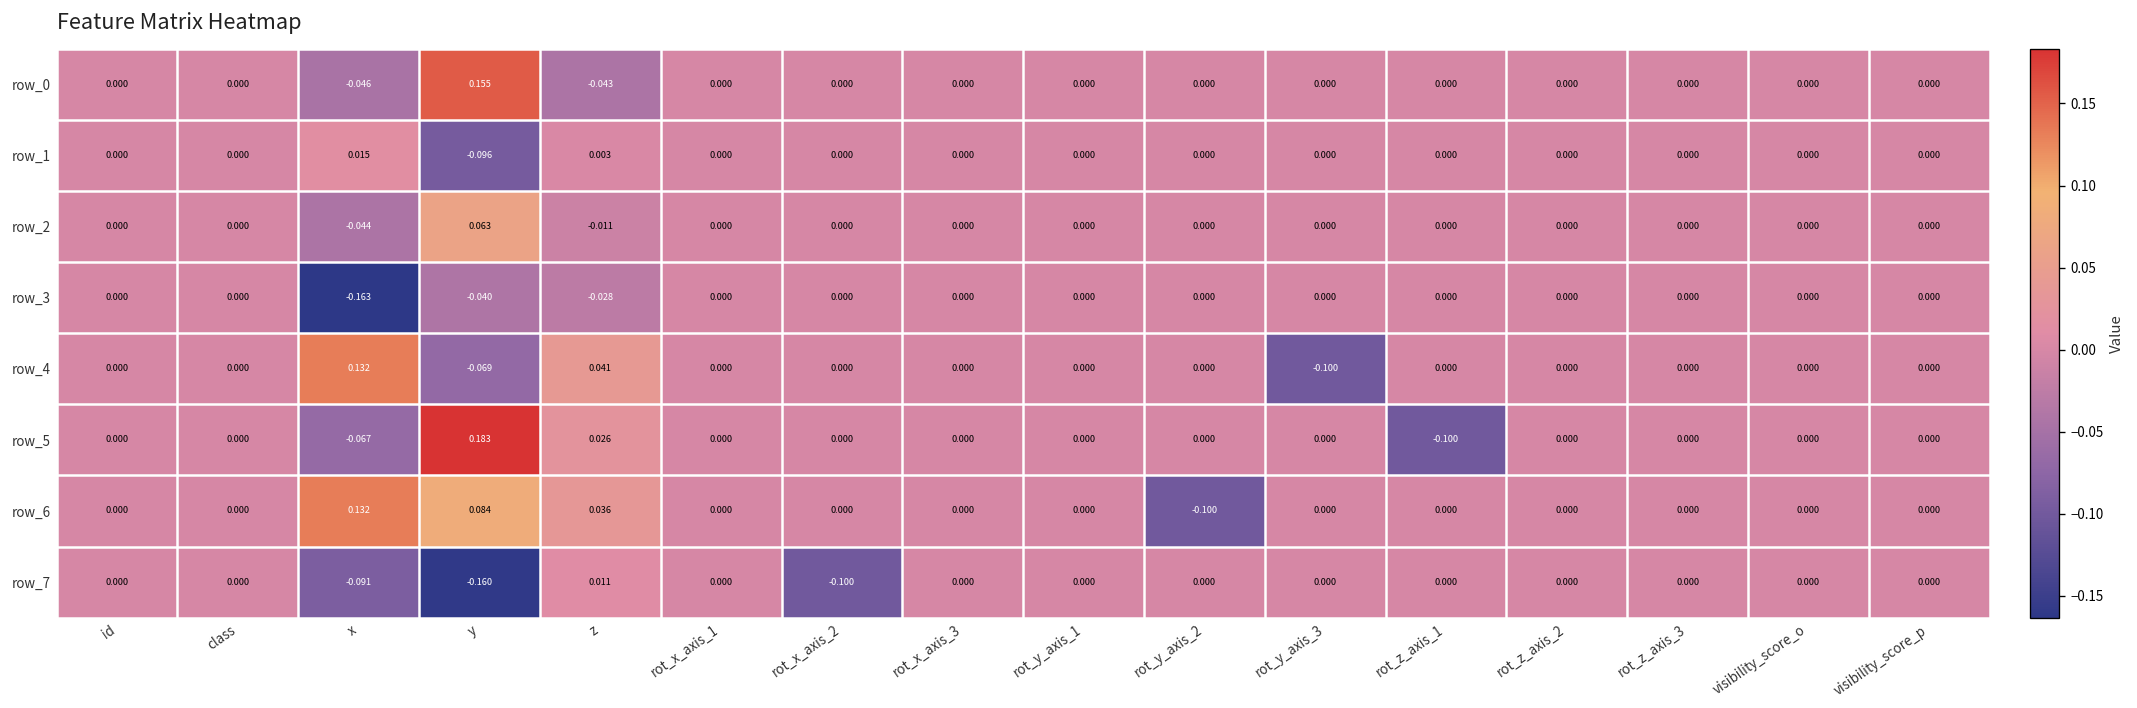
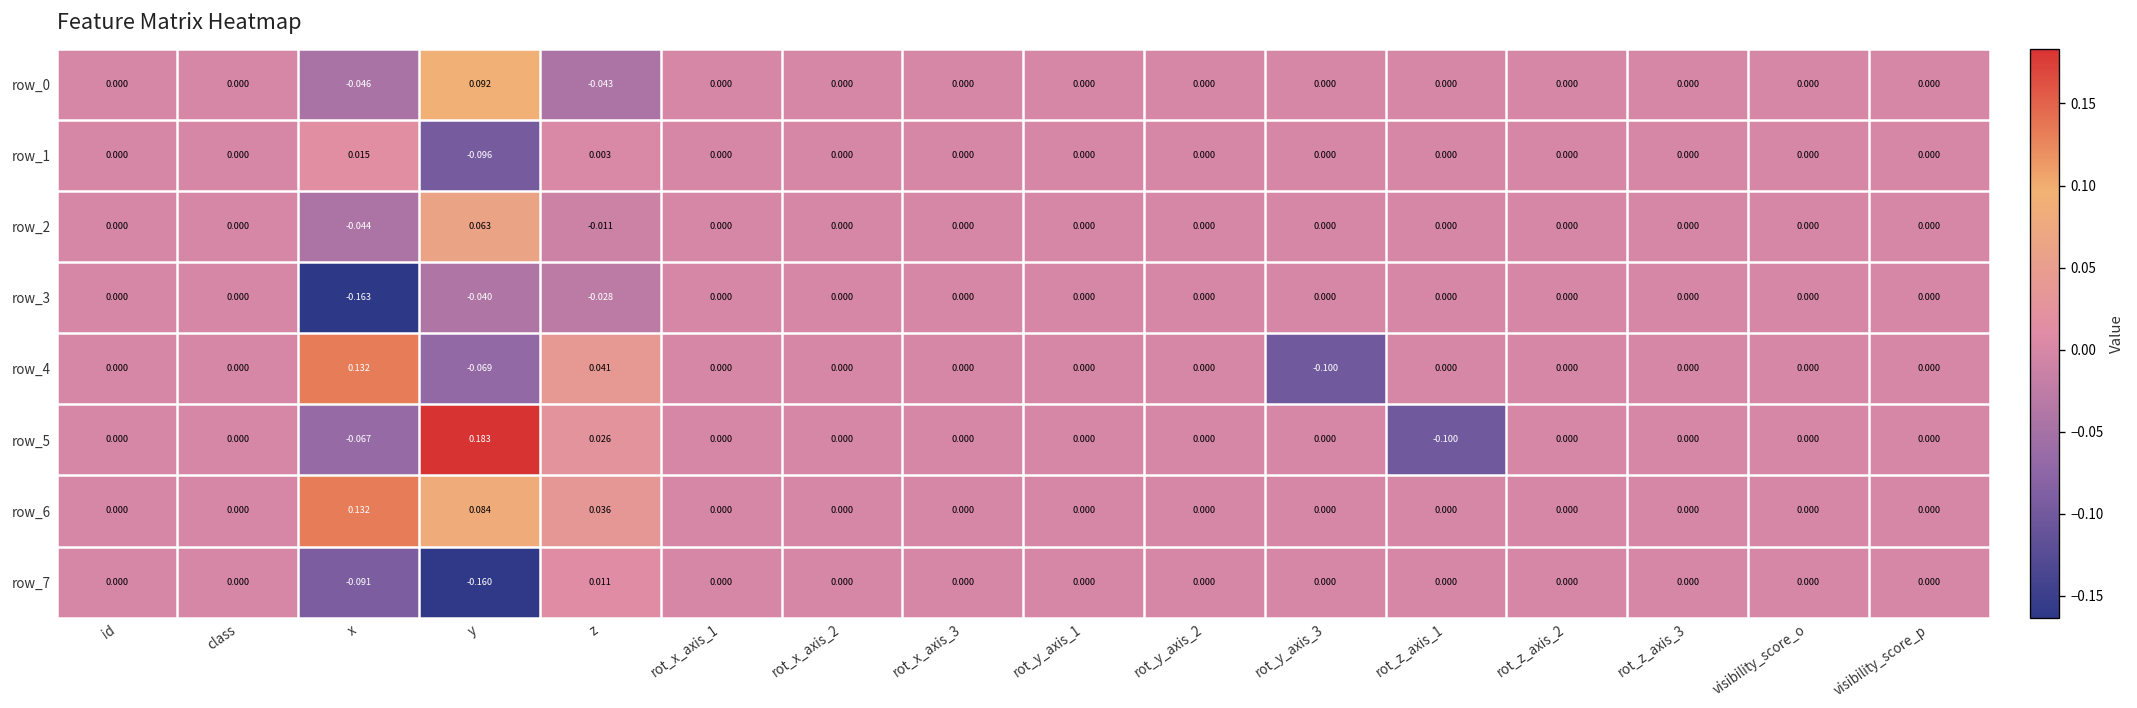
row_0, y: 0.155 -> 0.092
row_6, rot_y_axis_2: -0.100 -> 0.000
row_7, rot_x_axis_2: -0.100 -> 0.000
